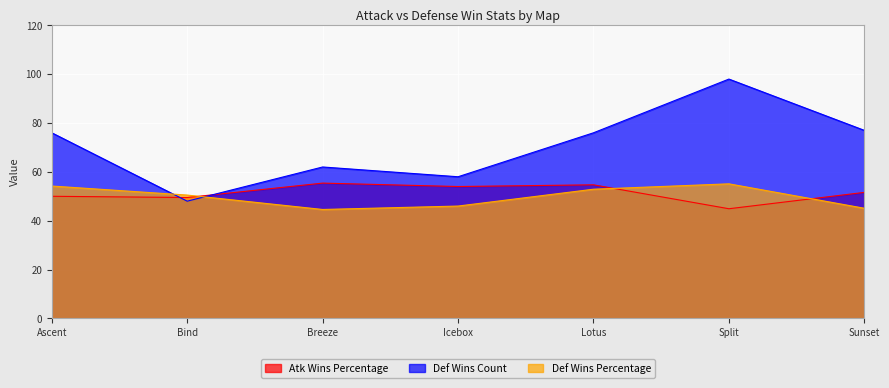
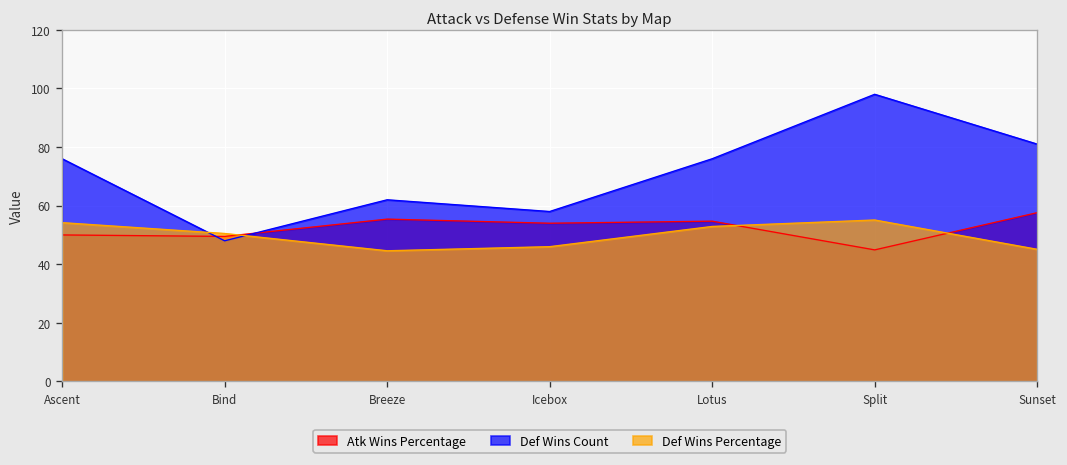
Atk Wins Percentage, Sunset: 52 -> 58
Def Wins Count, Sunset: 77 -> 81
